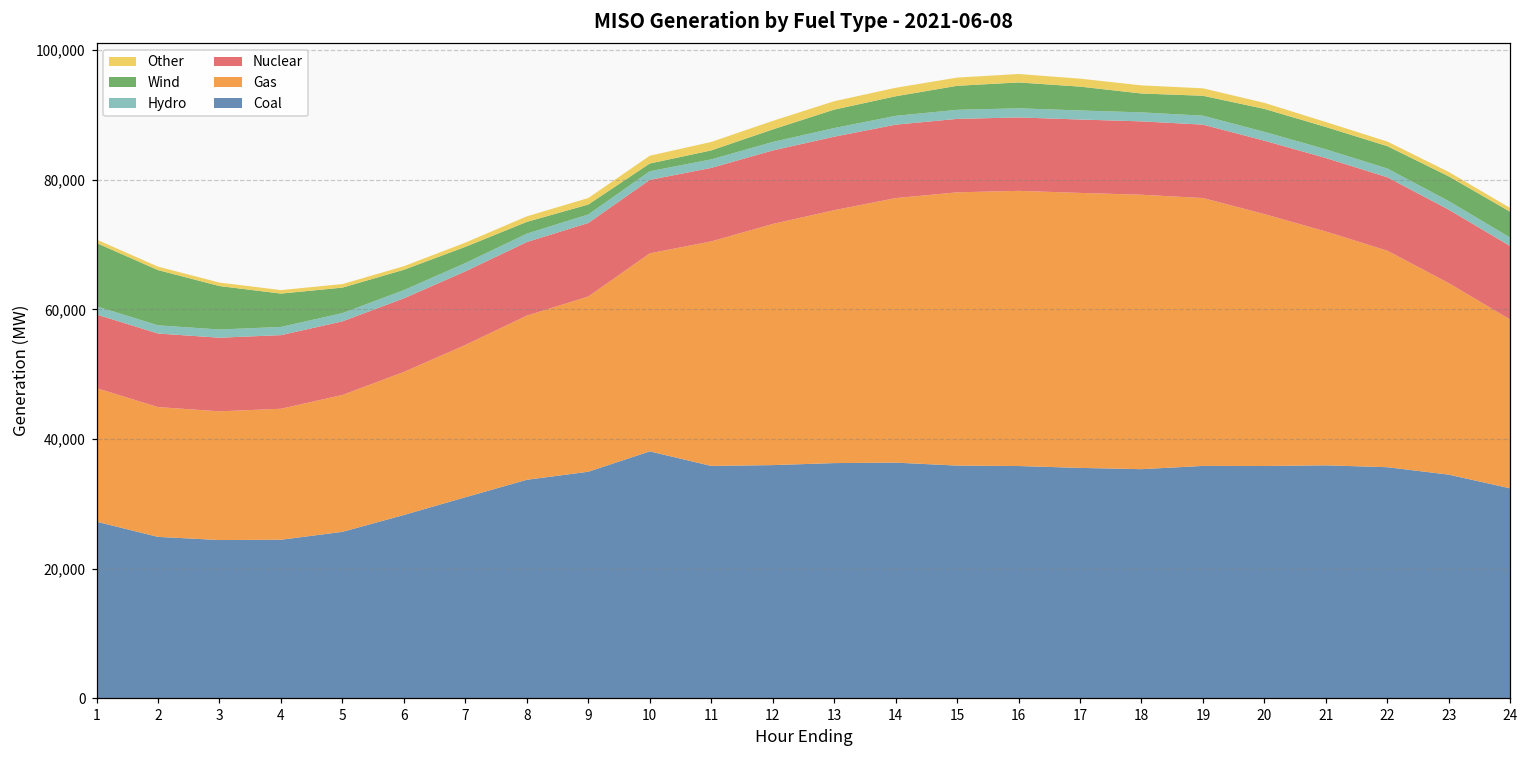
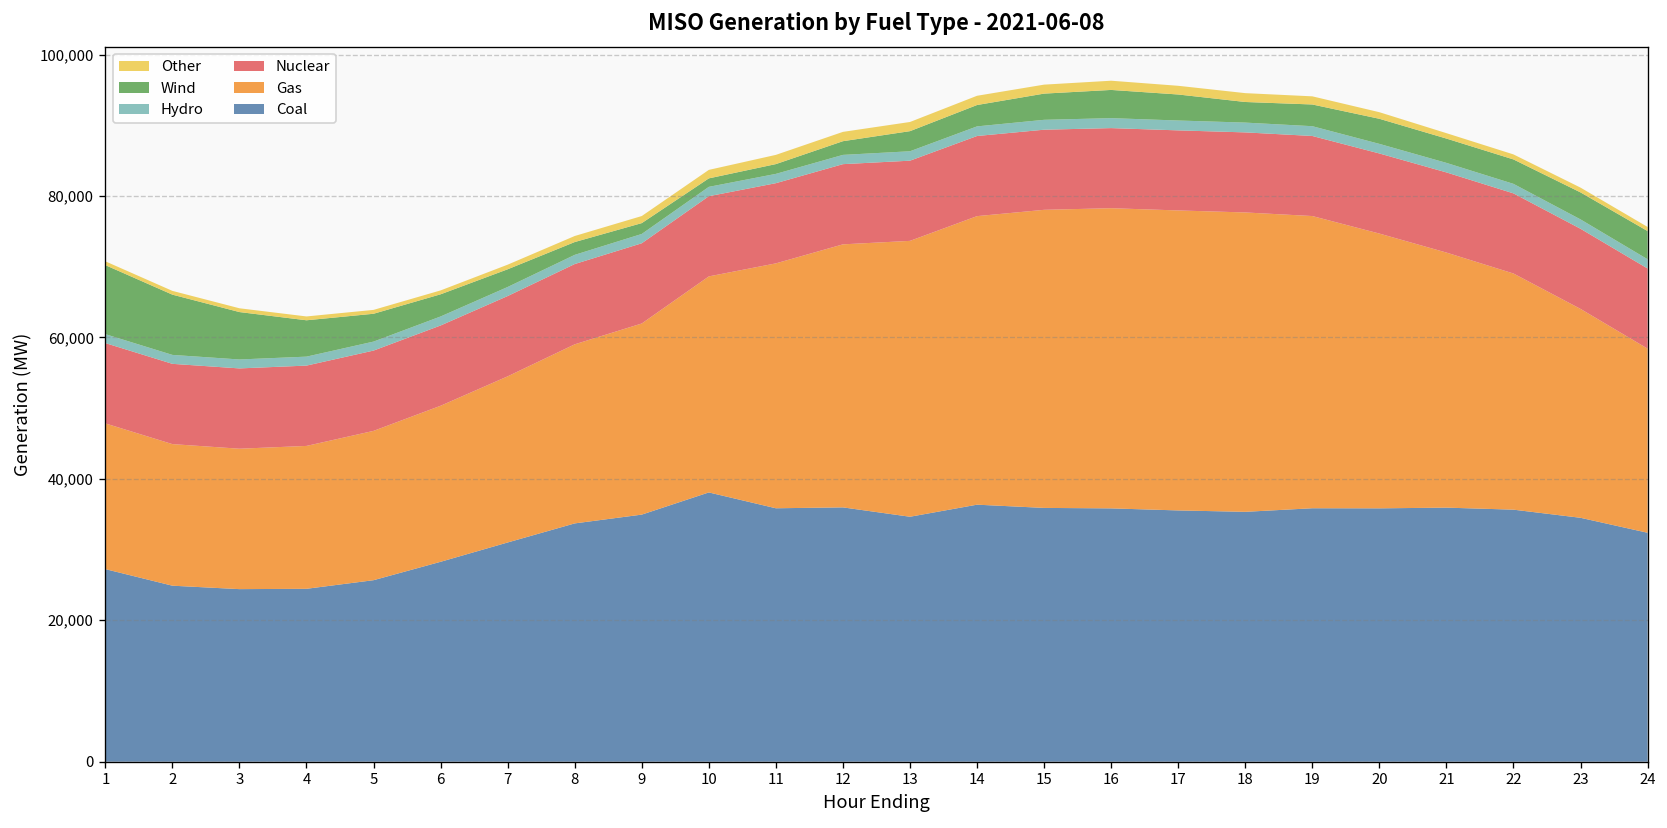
Coal, 13: 36,000 -> 35,000
